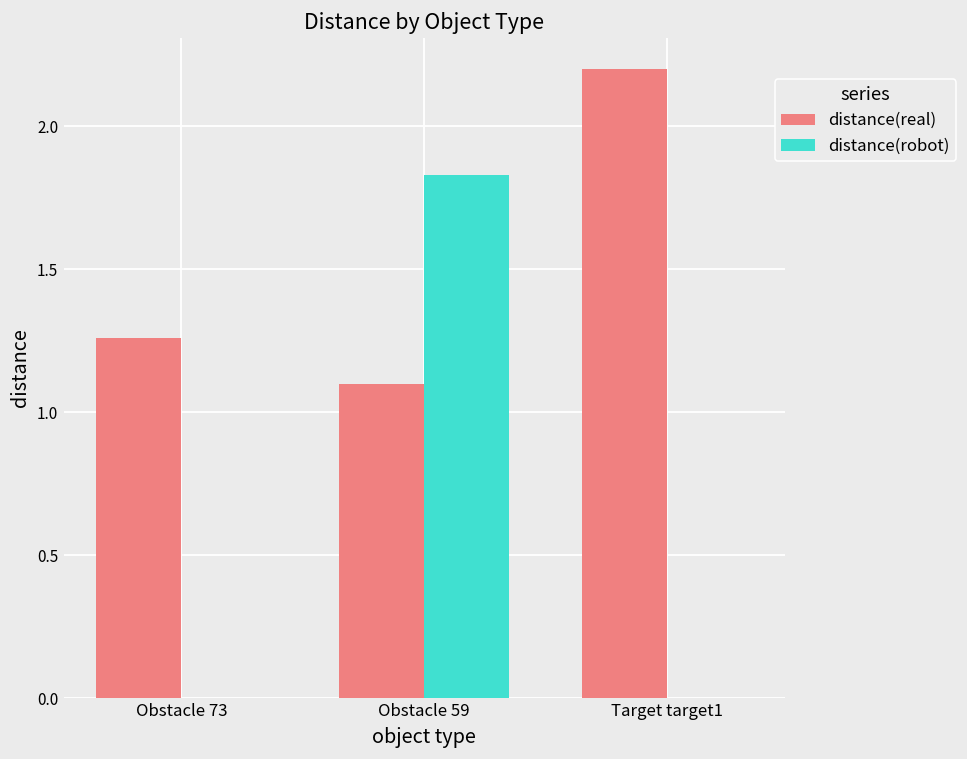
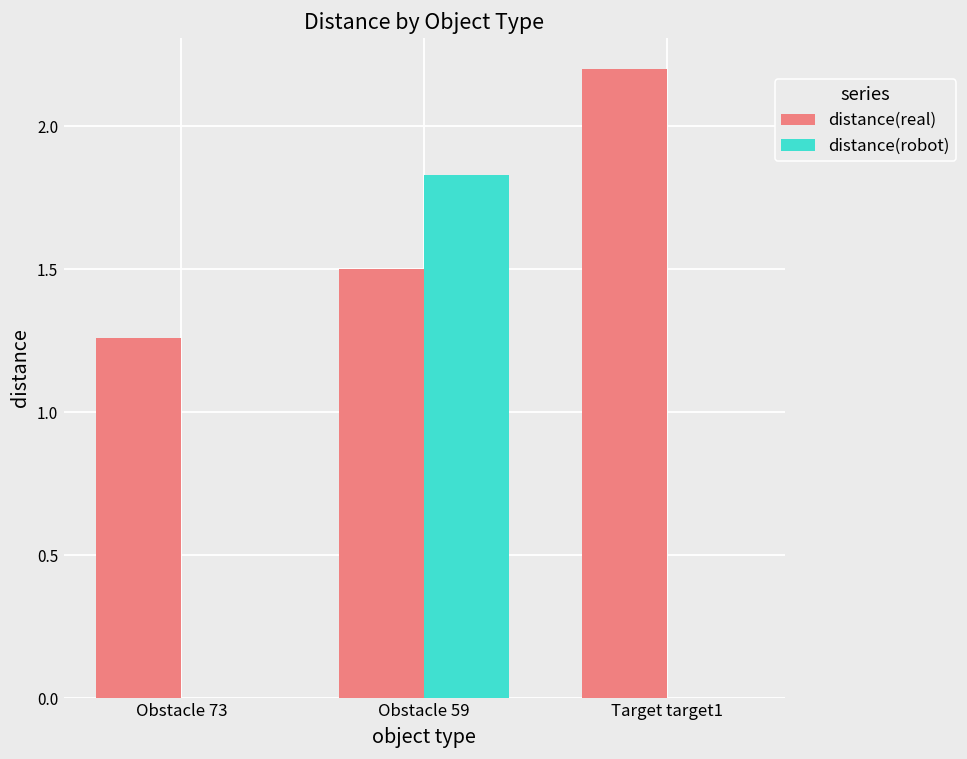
distance(real), Obstacle 59: 1.1 -> 1.5
